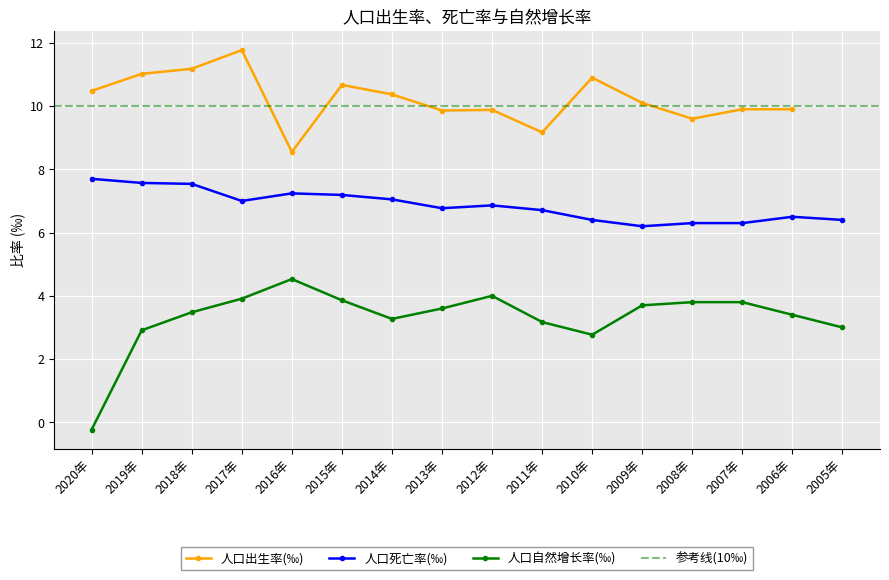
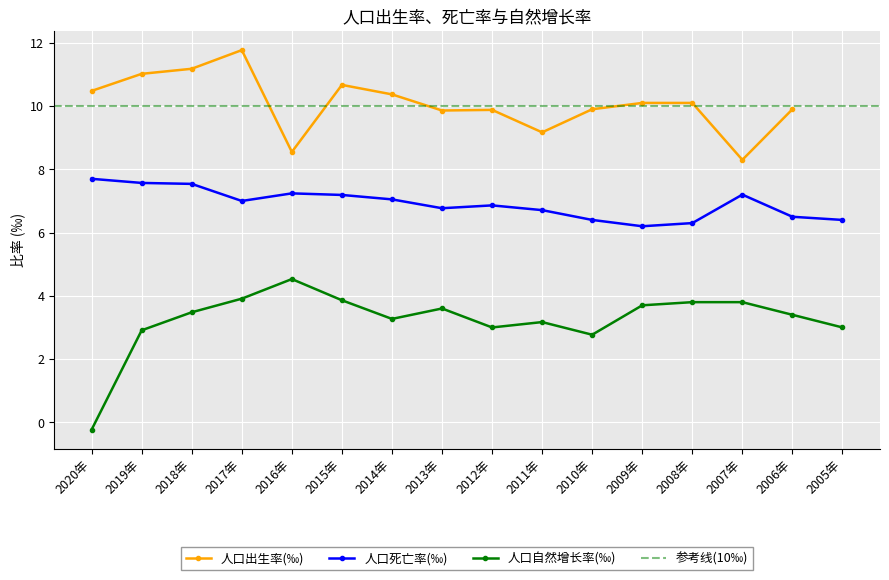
人口自然增长率(‰), 2012年: 4 -> 3
人口出生率(‰), 2010年: 10.9 -> 9.9
人口出生率(‰), 2008年: 9.6 -> 10.1
人口出生率(‰), 2007年: 9.9 -> 8.3
人口死亡率(‰), 2007年: 6.3 -> 7.2
